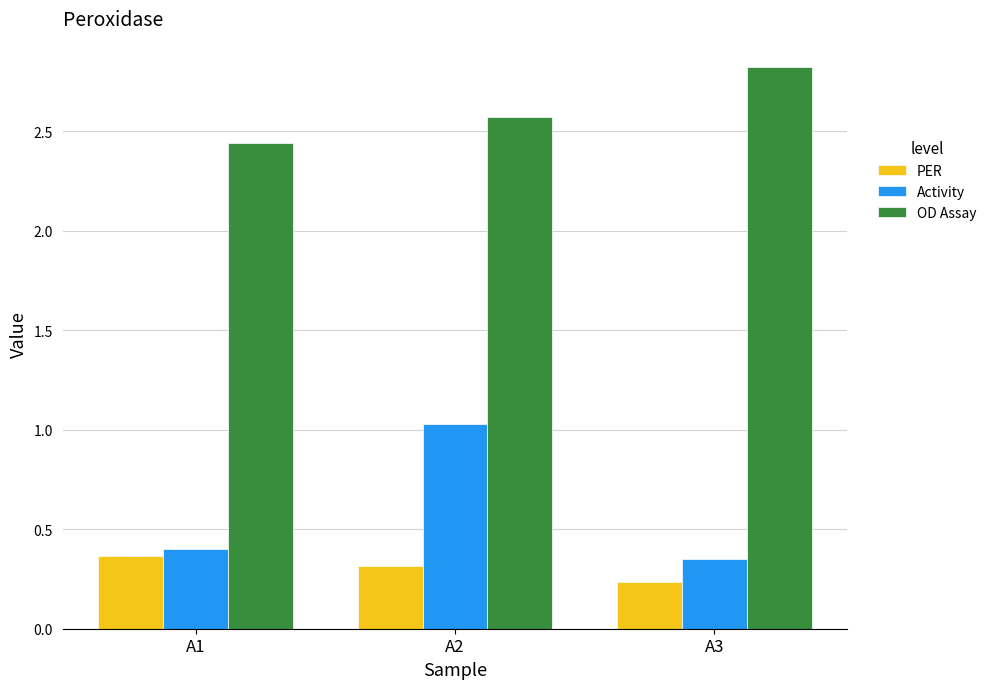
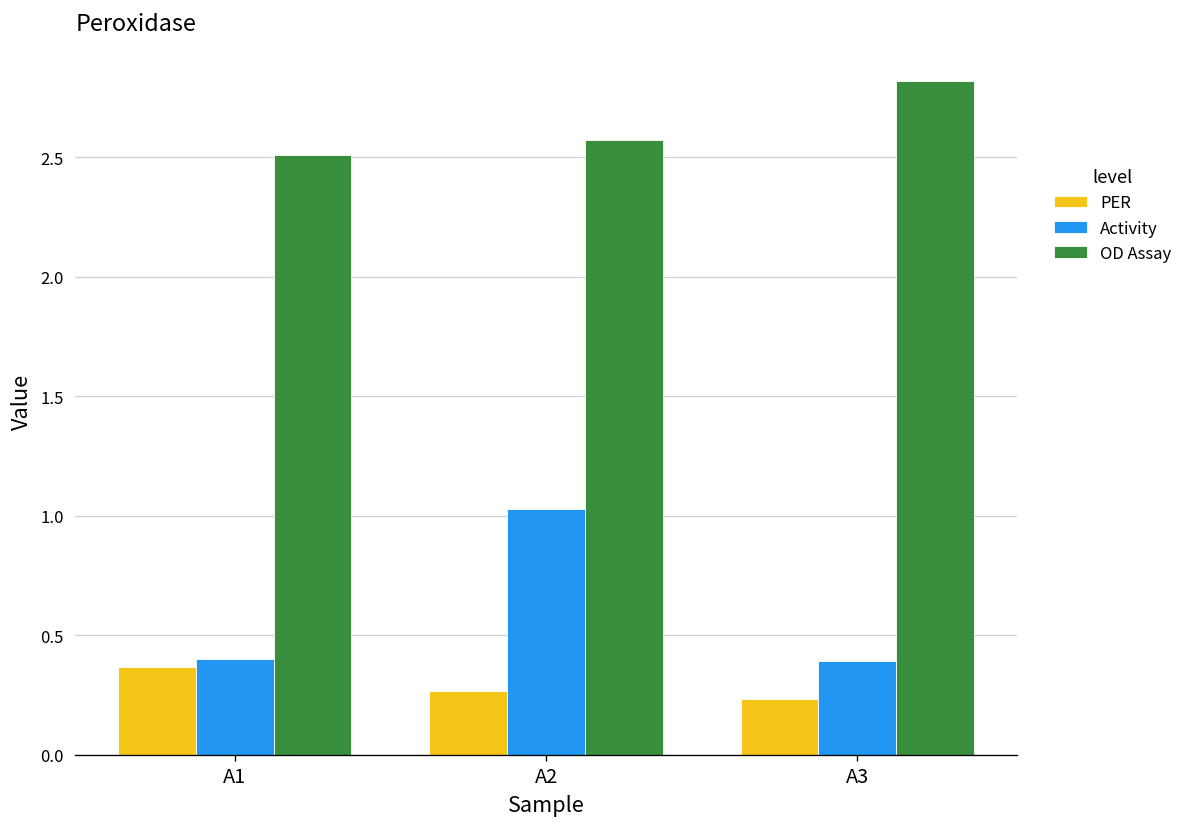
OD Assay, A1: 2.44 -> 2.51
PER, A2: 0.32 -> 0.26
Activity, A3: 0.35 -> 0.39
